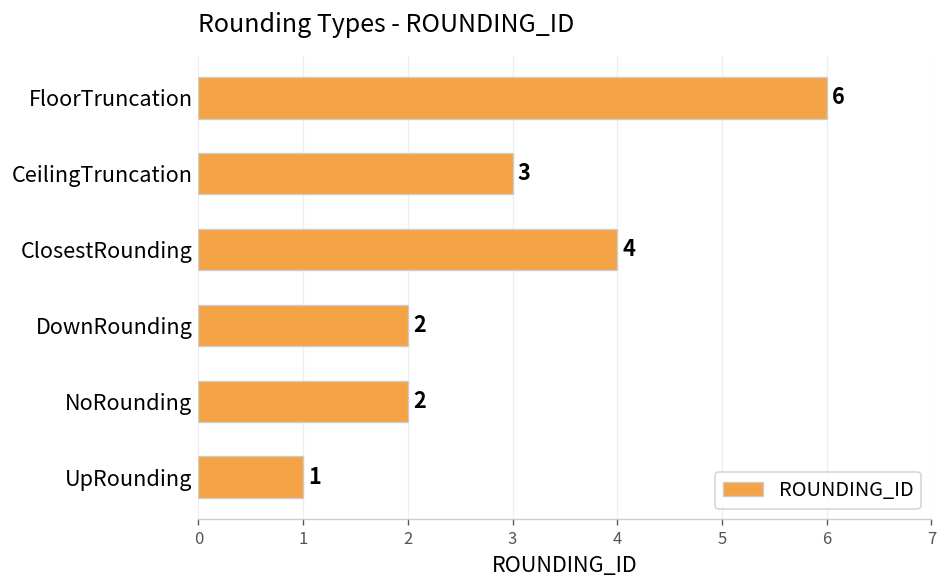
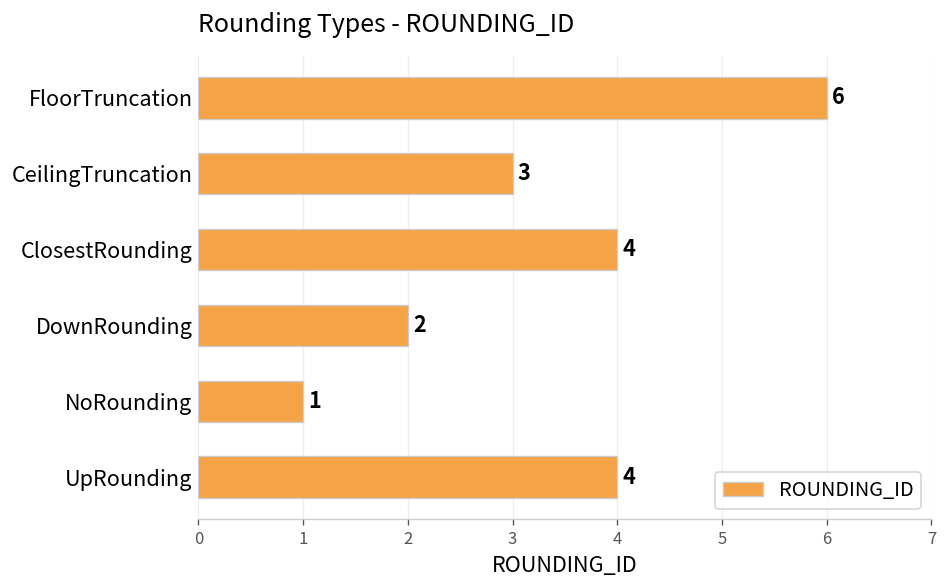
NoRounding: 2 -> 1
UpRounding: 1 -> 4
